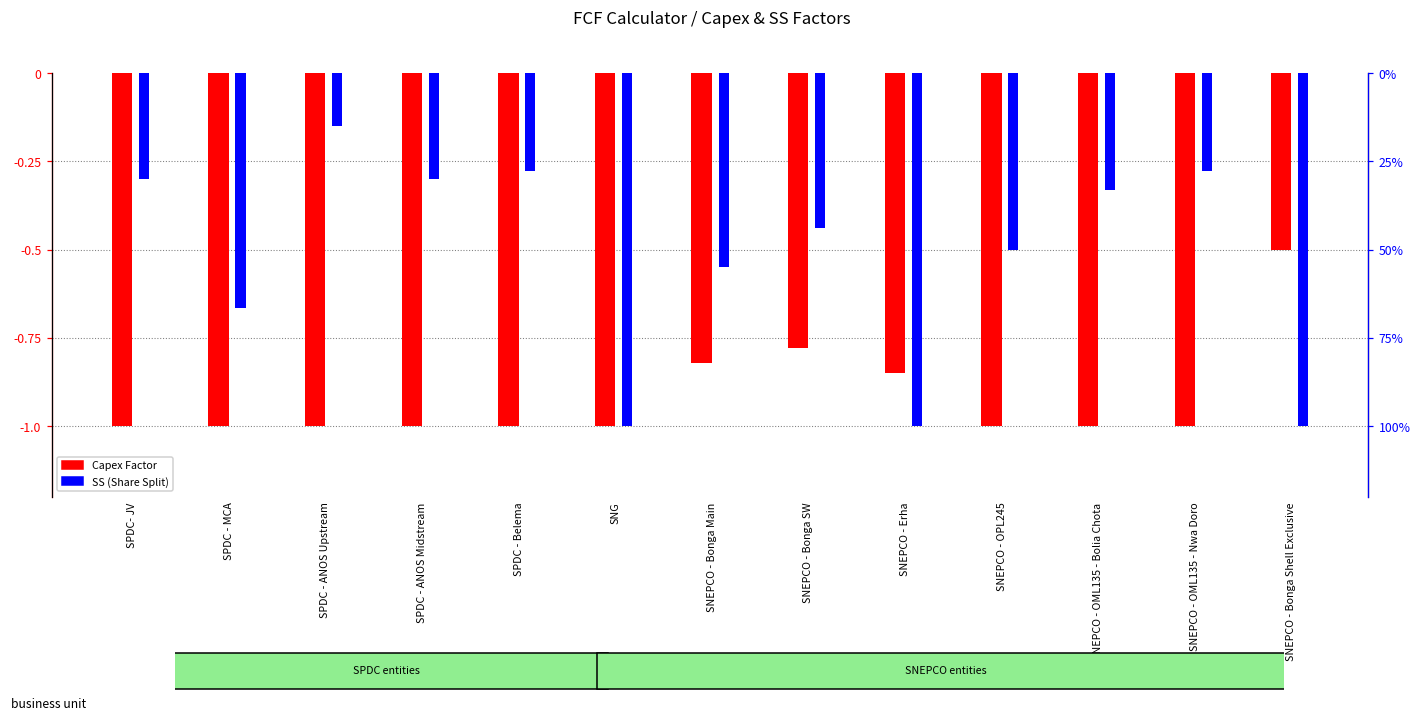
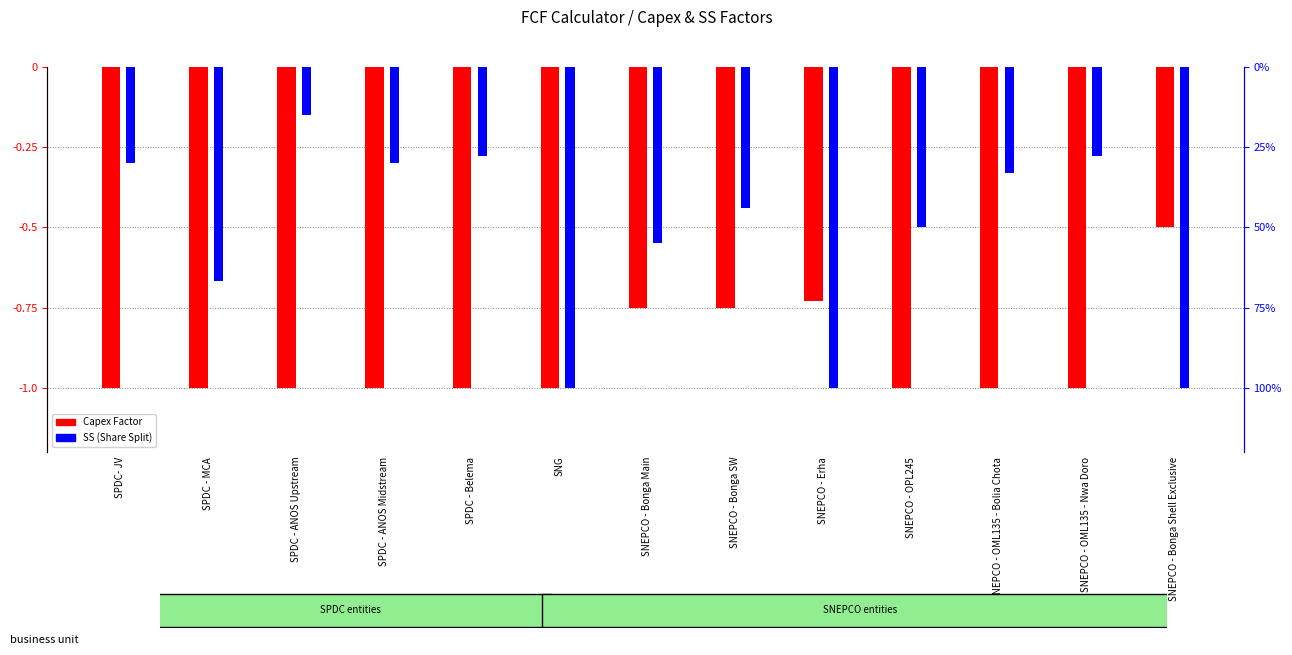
Capex Factor, SNEPCO - Bonga Main: -0.82 -> -0.75
Capex Factor, SNEPCO - Bonga SW: -0.78 -> -0.75
Capex Factor, SNEPCO - Erha: -0.85 -> -0.73
